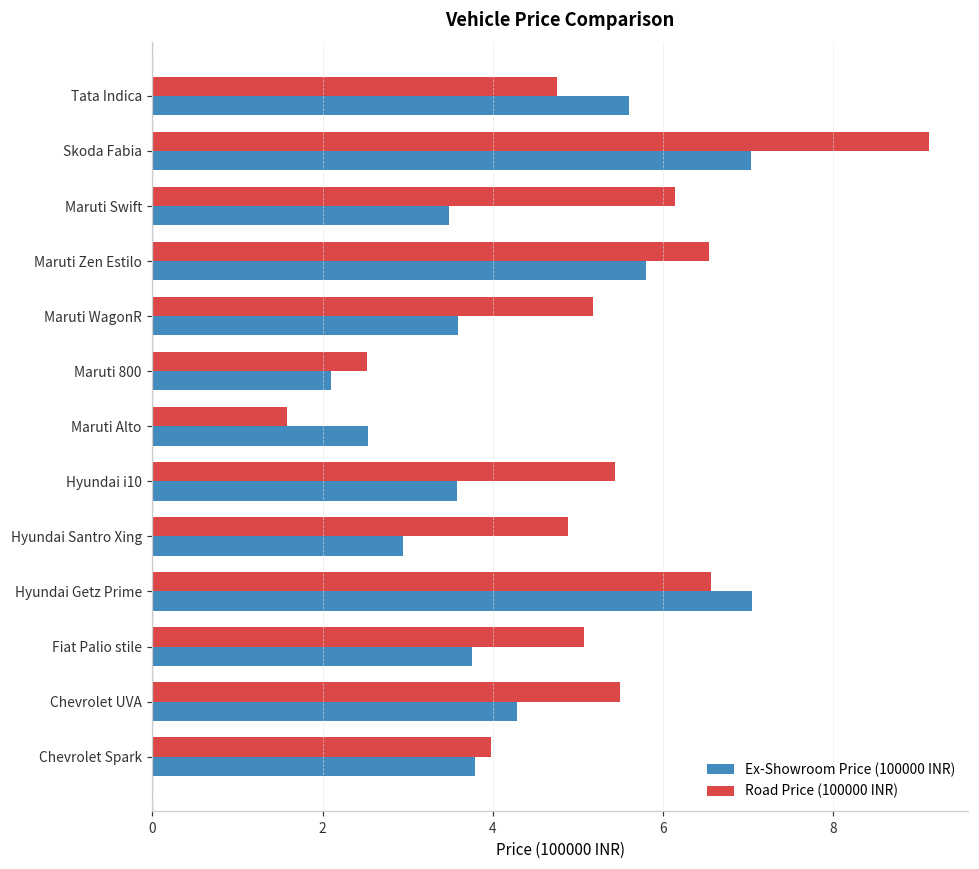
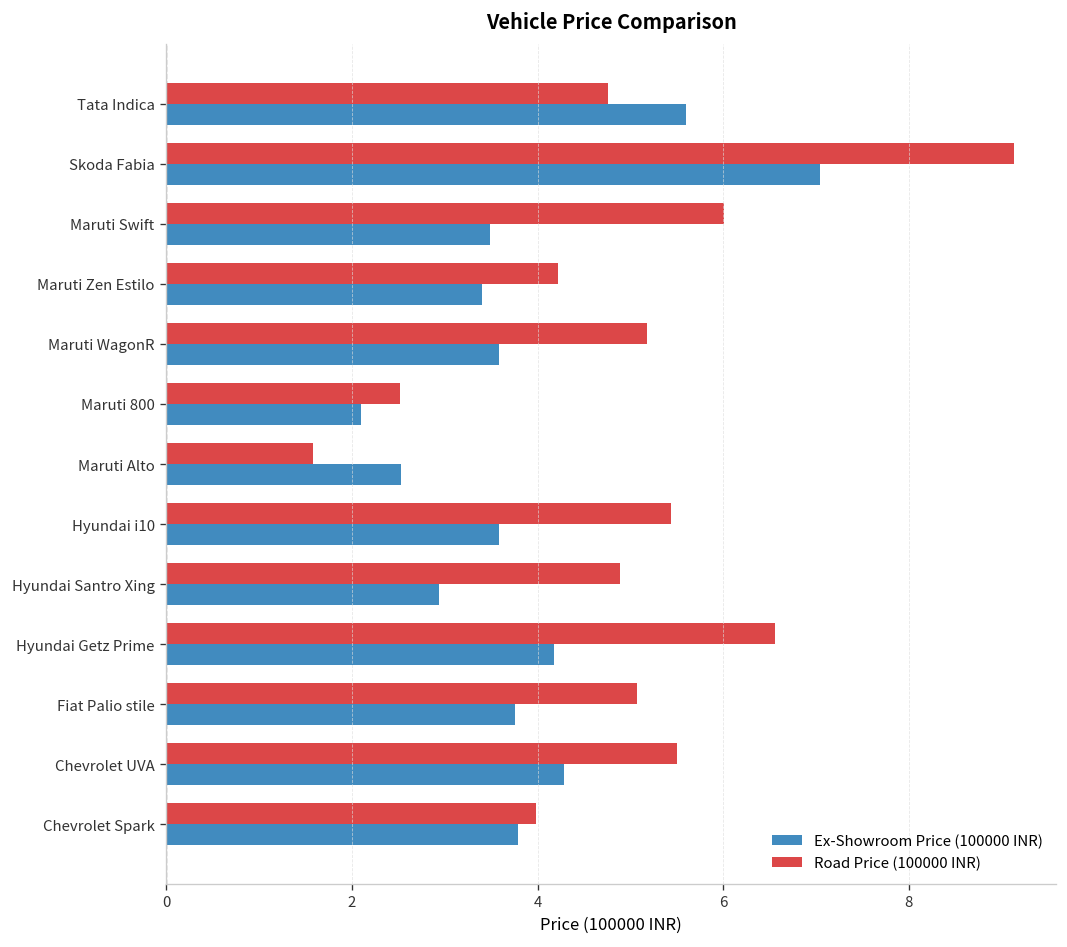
Road Price (100000 INR), Maruti Swift: 6.1 -> 6.0
Road Price (100000 INR), Maruti Zen Estilo: 6.5 -> 4.2
Ex-Showroom Price (100000 INR), Maruti Zen Estilo: 5.8 -> 3.4
Ex-Showroom Price (100000 INR), Hyundai Getz Prime: 7.1 -> 4.2
